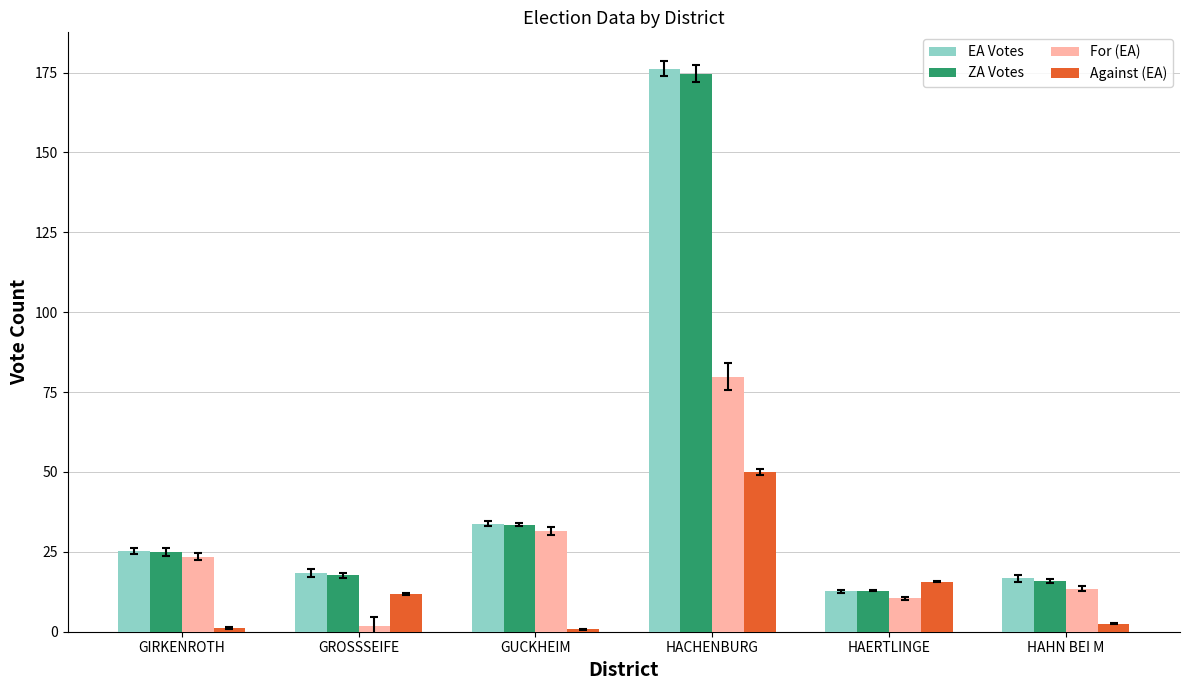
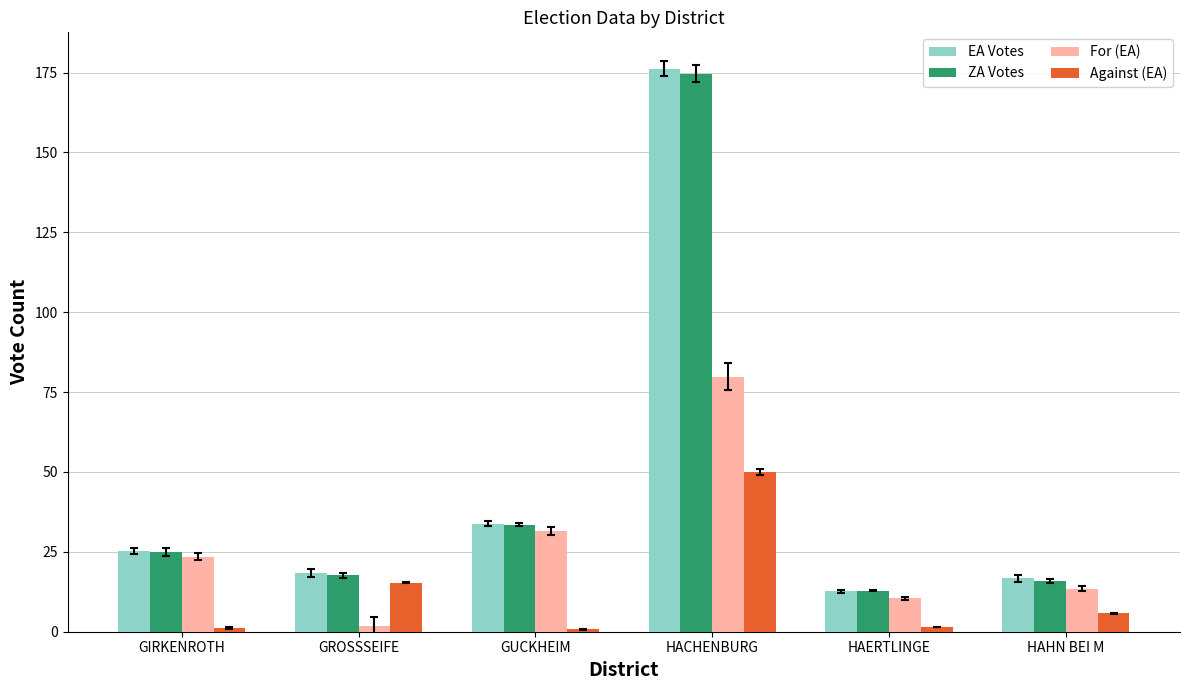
Against (EA), GROSSSEIFE: 12 -> 15
Against (EA), HAERTLINGE: 16 -> 2
Against (EA), HAHN BEI M: 3 -> 6
